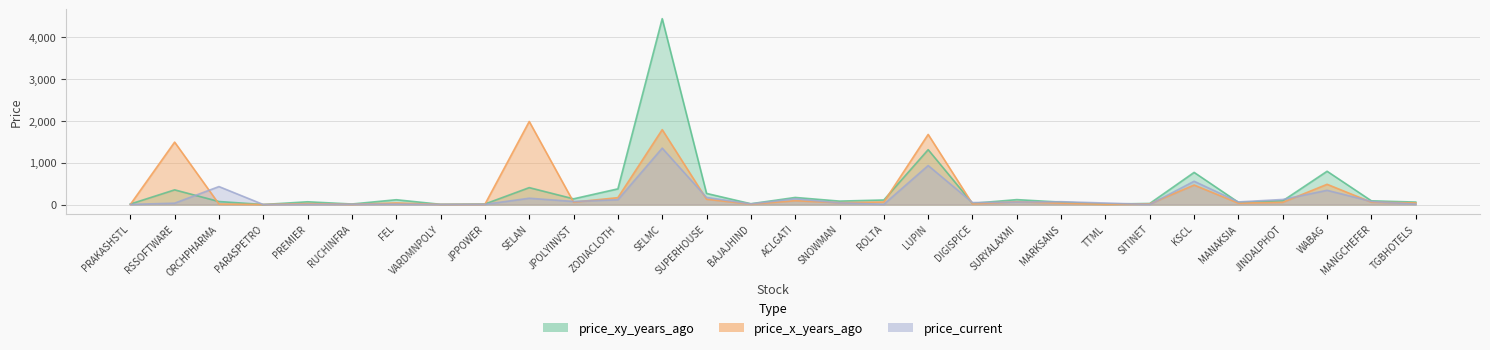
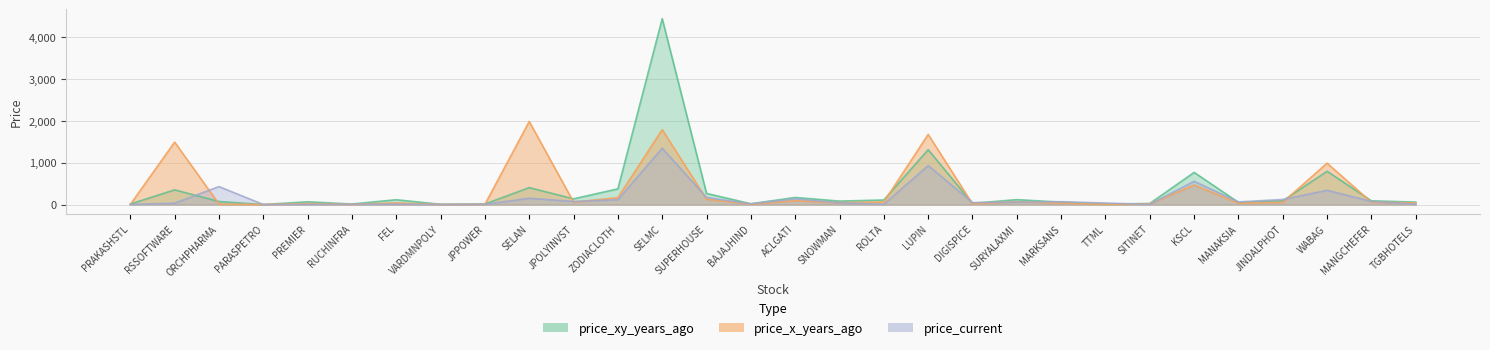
price_x_years_ago, WABAG: 500 -> 1,000
